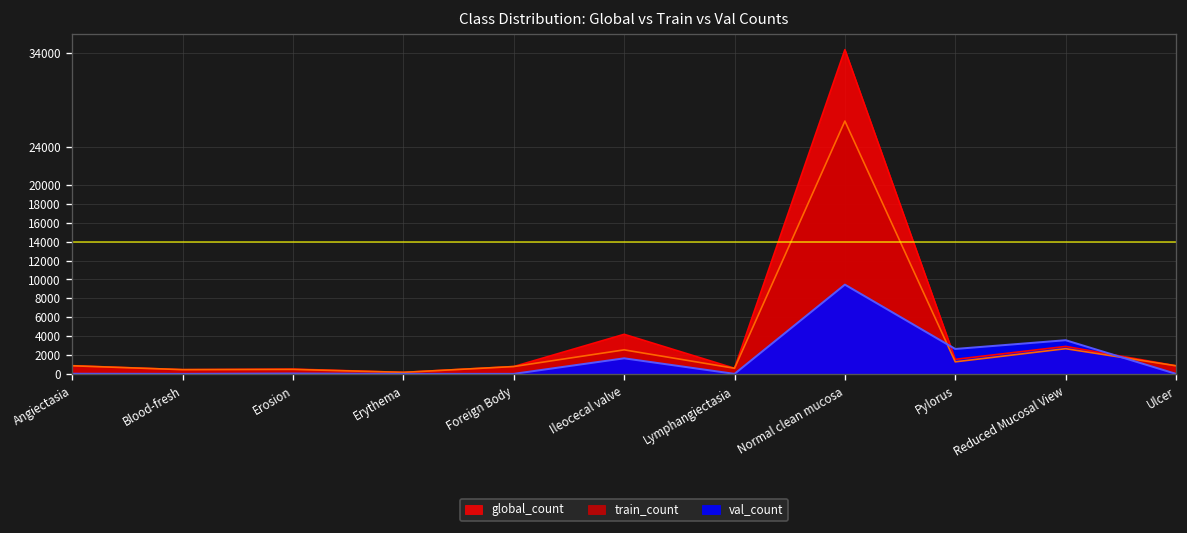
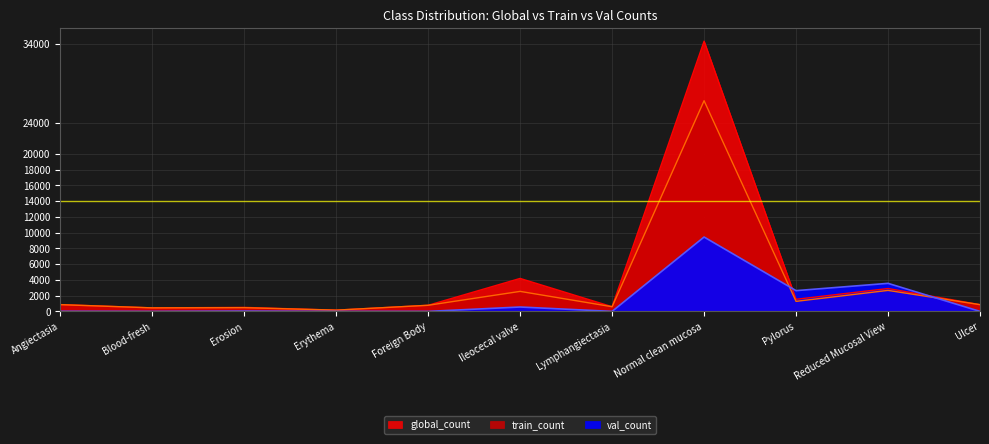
val_count, Ileocecal valve: 2000 -> 1000
